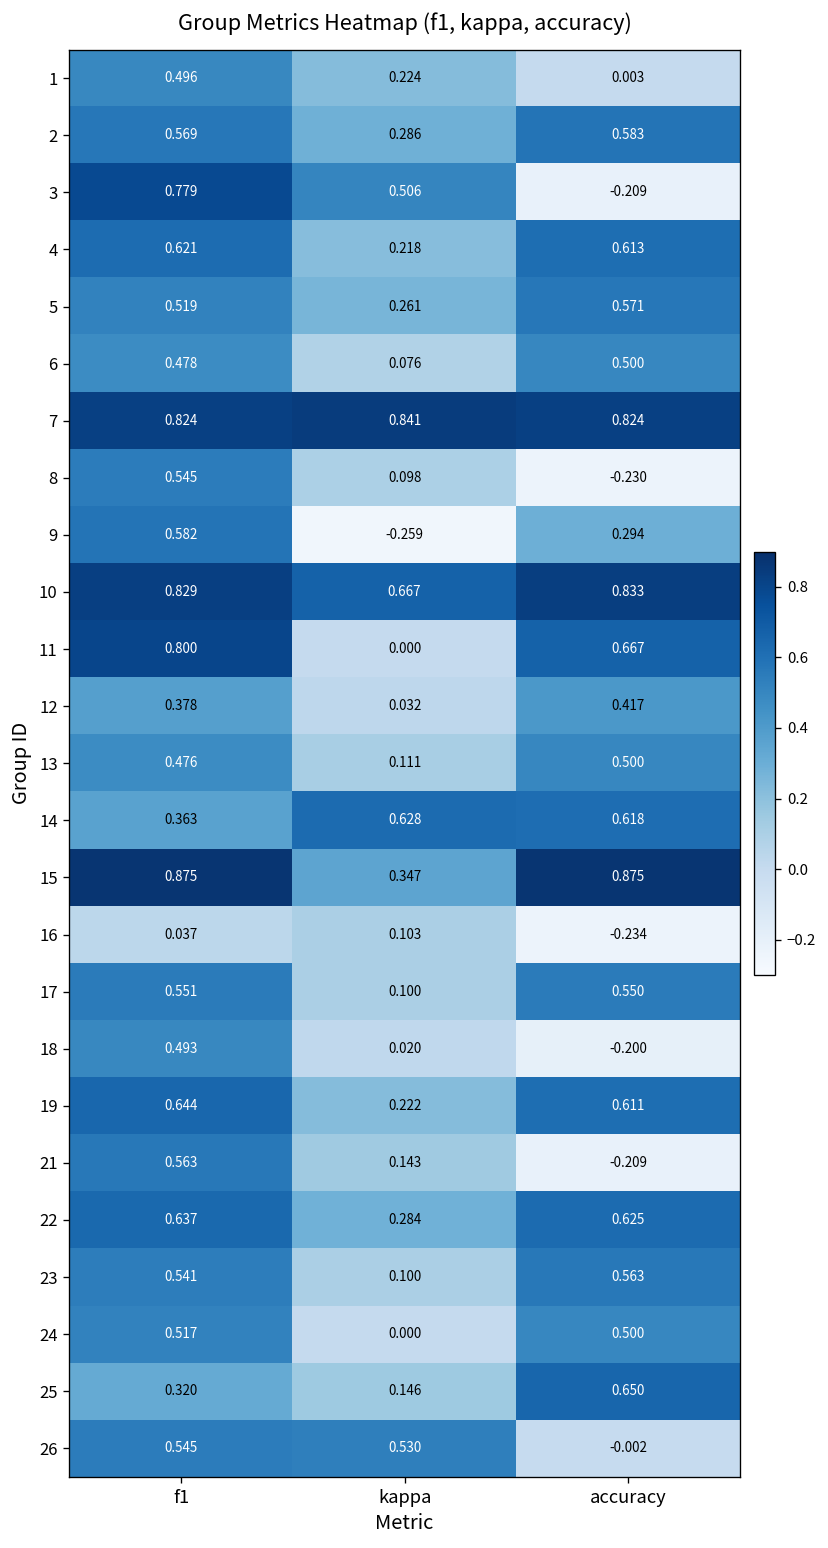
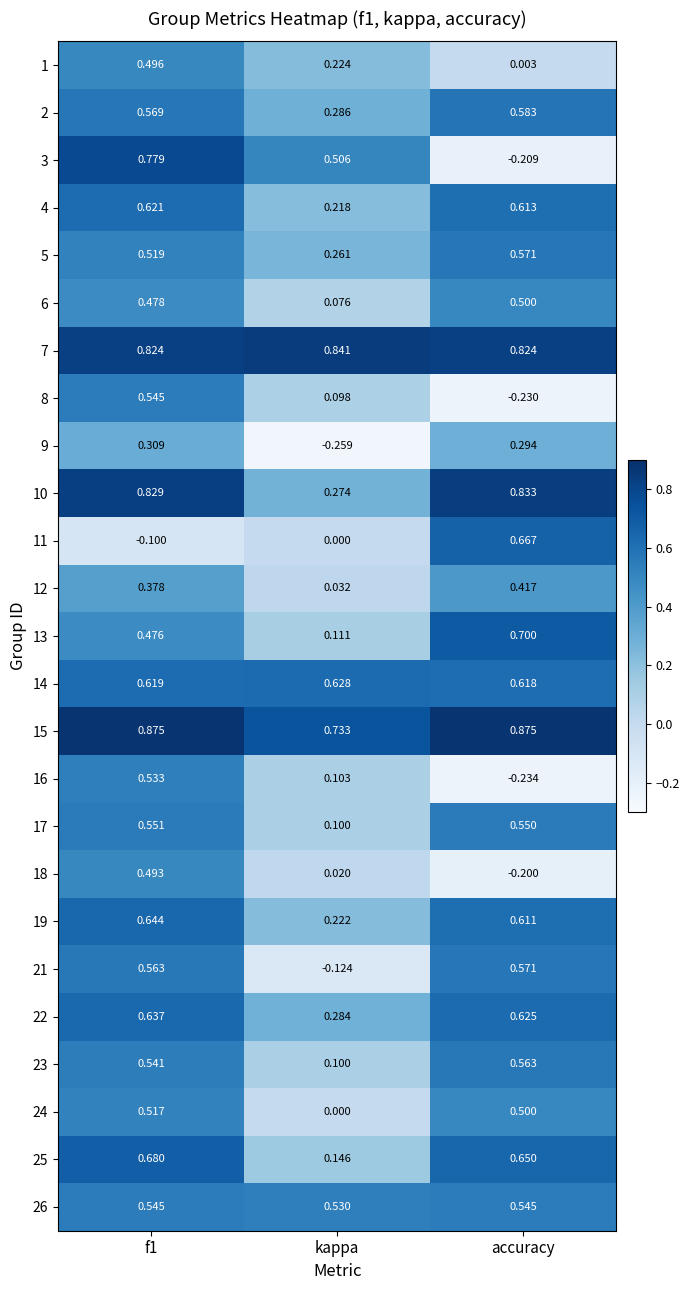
9, f1: 0.582 -> 0.309
10, kappa: 0.667 -> 0.274
11, f1: 0.800 -> -0.100
13, accuracy: 0.500 -> 0.700
14, f1: 0.363 -> 0.619
15, kappa: 0.347 -> 0.733
16, f1: 0.037 -> 0.533
21, kappa: 0.143 -> -0.124
21, accuracy: -0.209 -> 0.571
25, f1: 0.320 -> 0.680
26, accuracy: -0.002 -> 0.545
